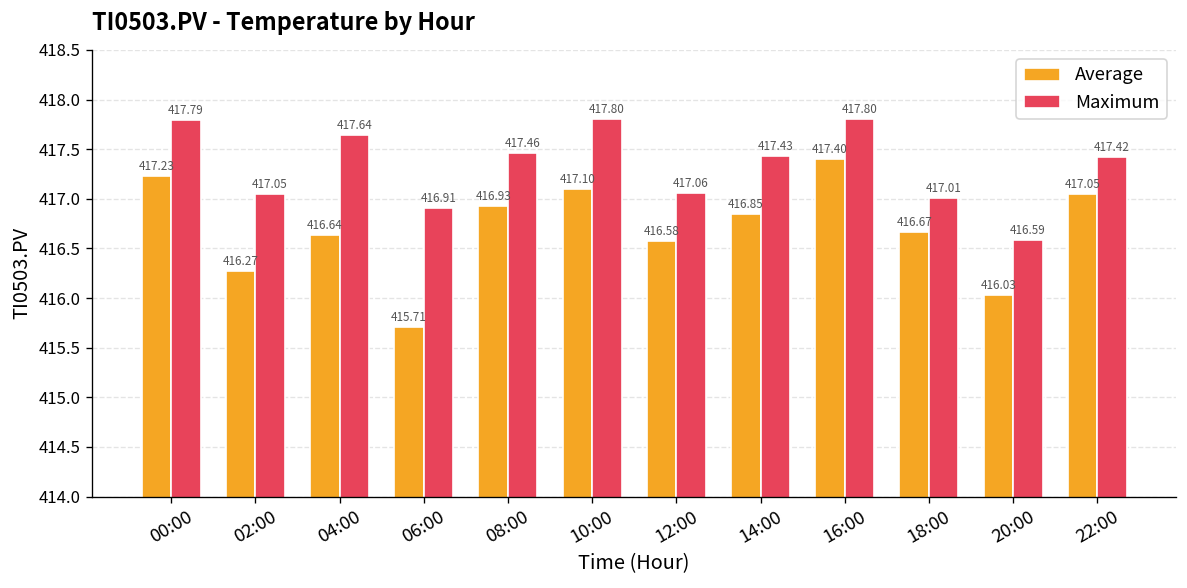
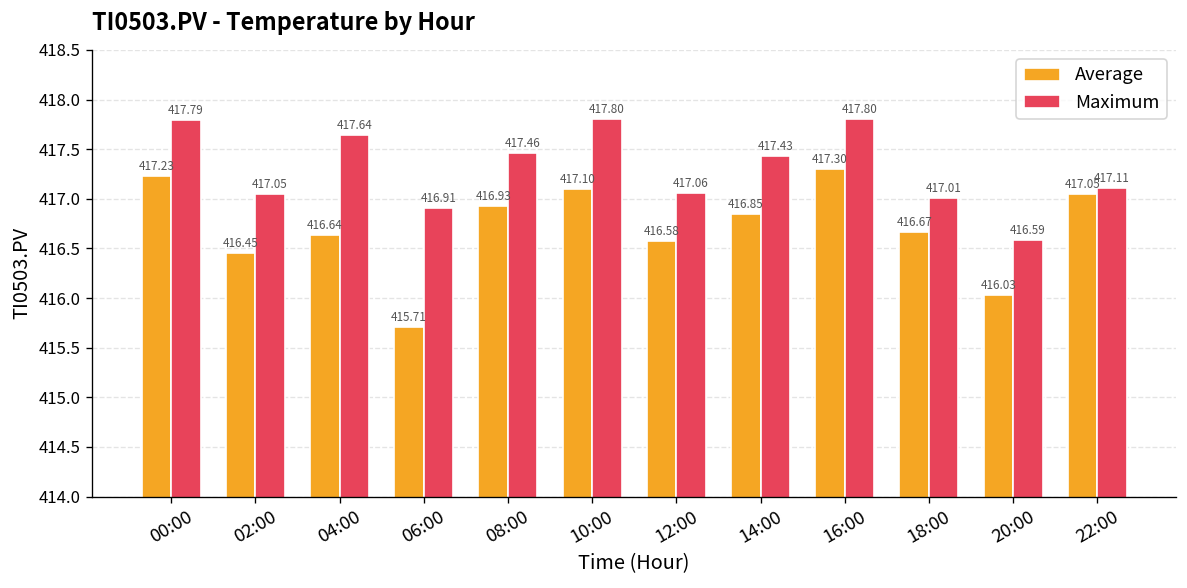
Average, 02:00: 416.27 -> 416.45
Average, 16:00: 417.40 -> 417.30
Maximum, 22:00: 417.42 -> 417.11
